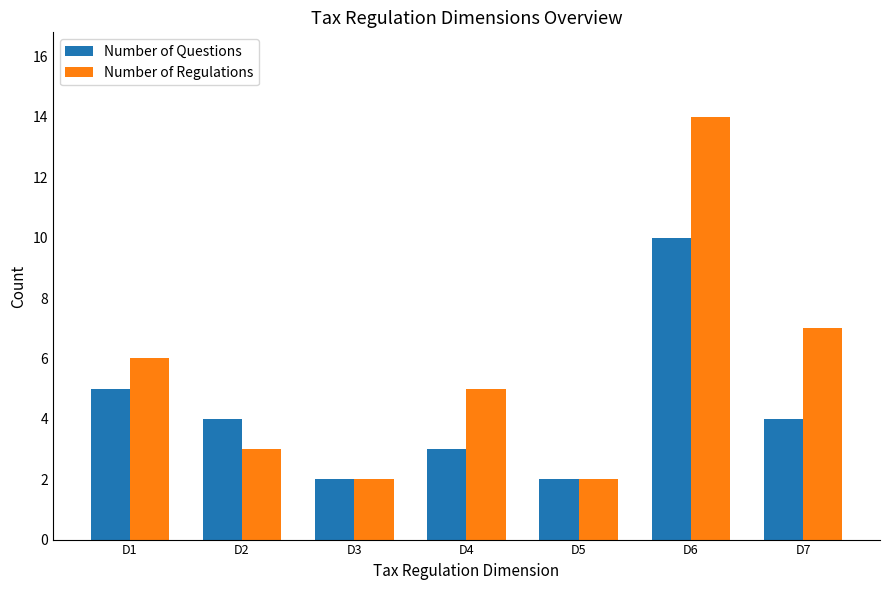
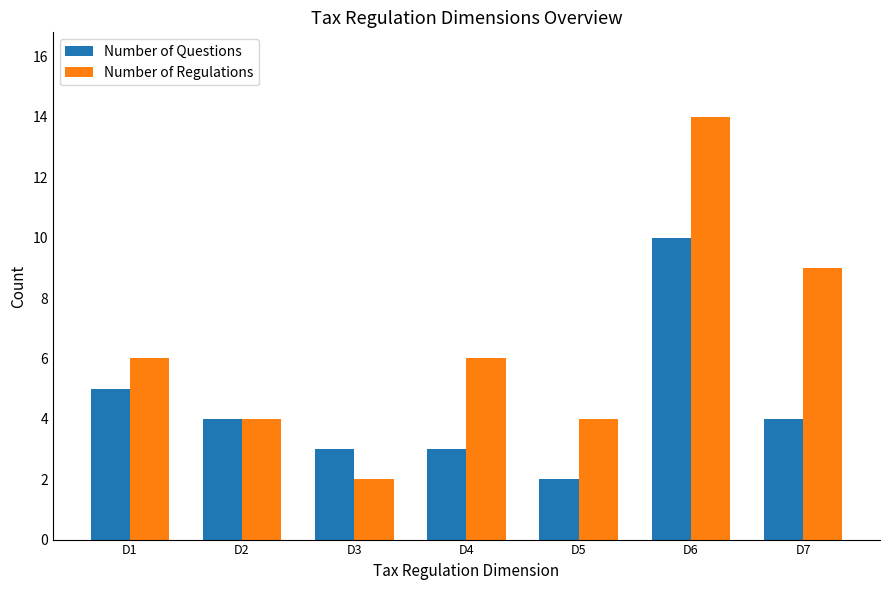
Number of Regulations, D2: 3 -> 4
Number of Questions, D3: 2 -> 3
Number of Regulations, D4: 5 -> 6
Number of Regulations, D5: 2 -> 4
Number of Regulations, D7: 7 -> 9
